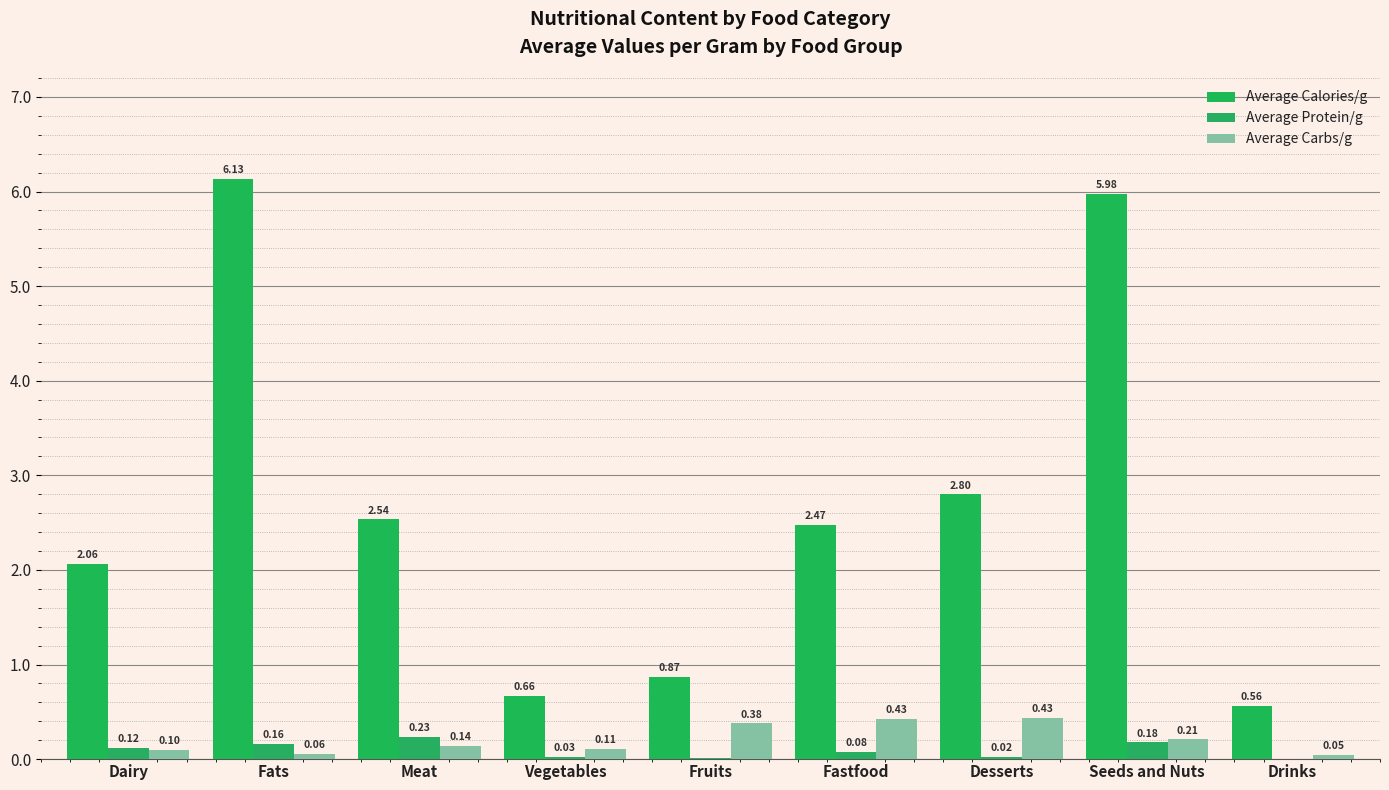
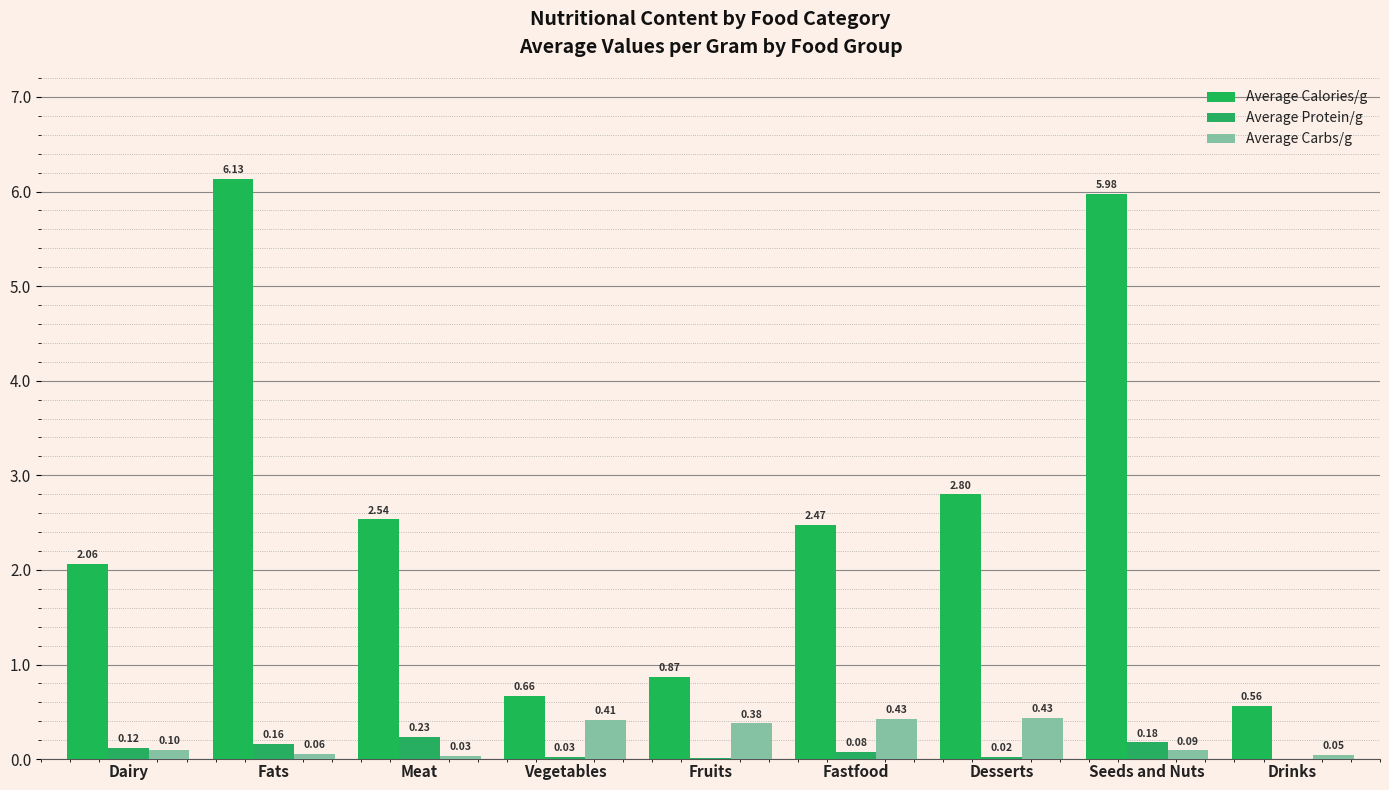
Average Carbs/g, Meat: 0.14 -> 0.03
Average Carbs/g, Vegetables: 0.11 -> 0.41
Average Carbs/g, Seeds and Nuts: 0.21 -> 0.09
